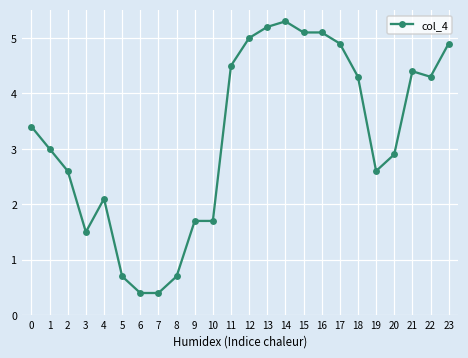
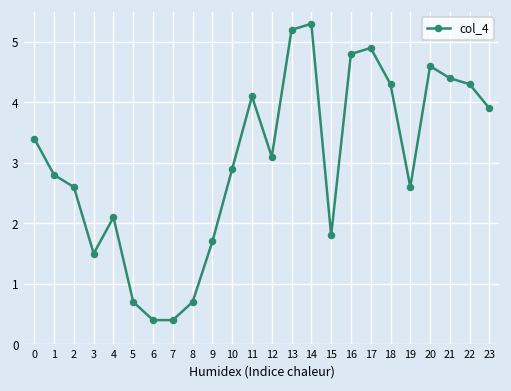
1: 3.0 -> 2.8
10: 1.7 -> 2.9
11: 4.5 -> 4.1
12: 5.0 -> 3.1
15: 5.1 -> 1.8
16: 5.1 -> 4.8
20: 2.9 -> 4.6
23: 4.9 -> 3.9
